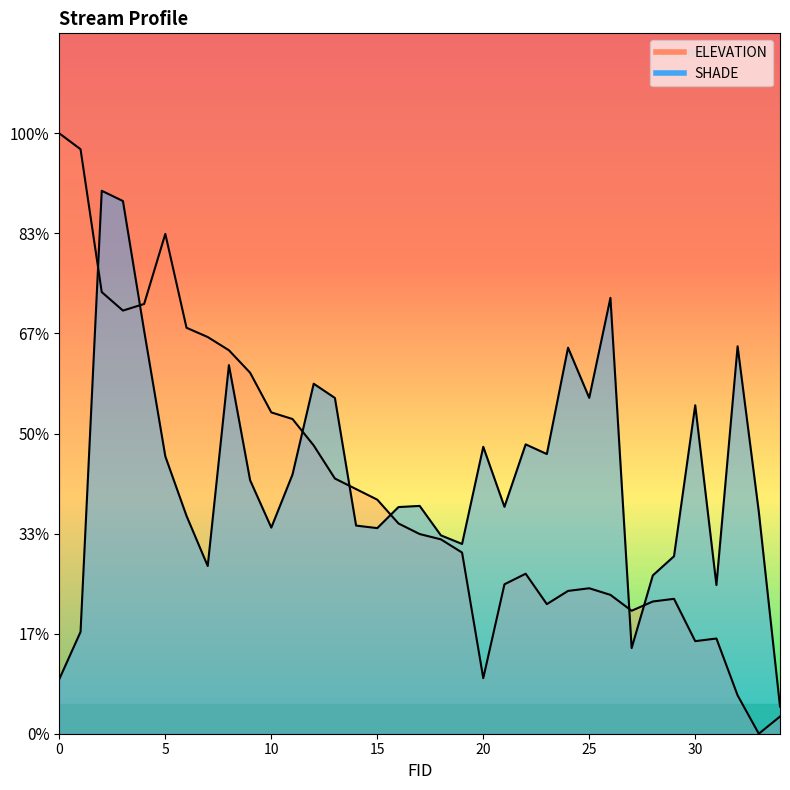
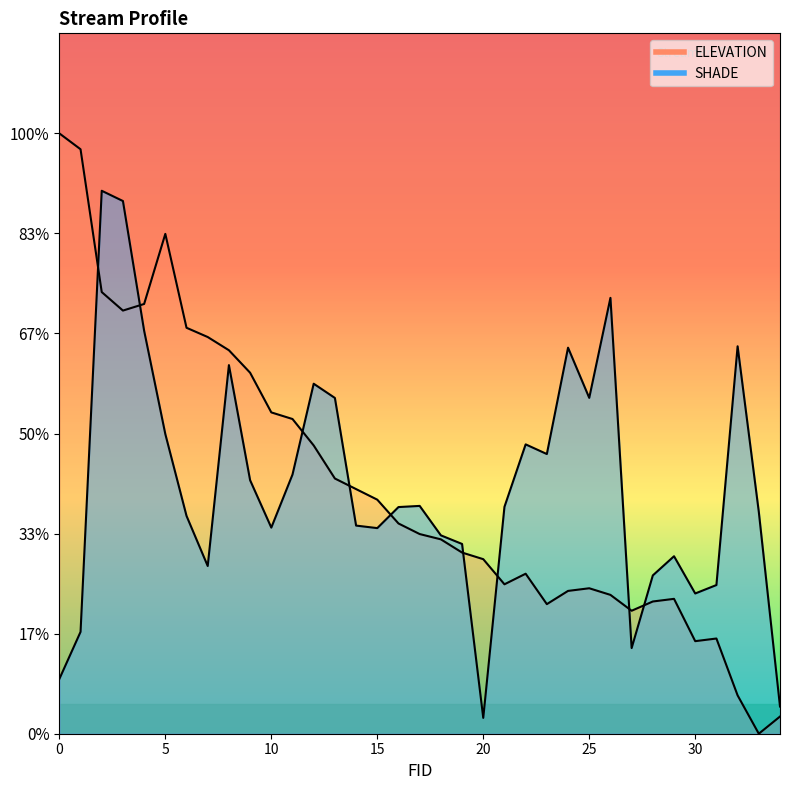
SHADE, 5: 46% -> 50%
ELEVATION, 20: 9% -> 29%
SHADE, 20: 48% -> 3%
SHADE, 30: 55% -> 23%
